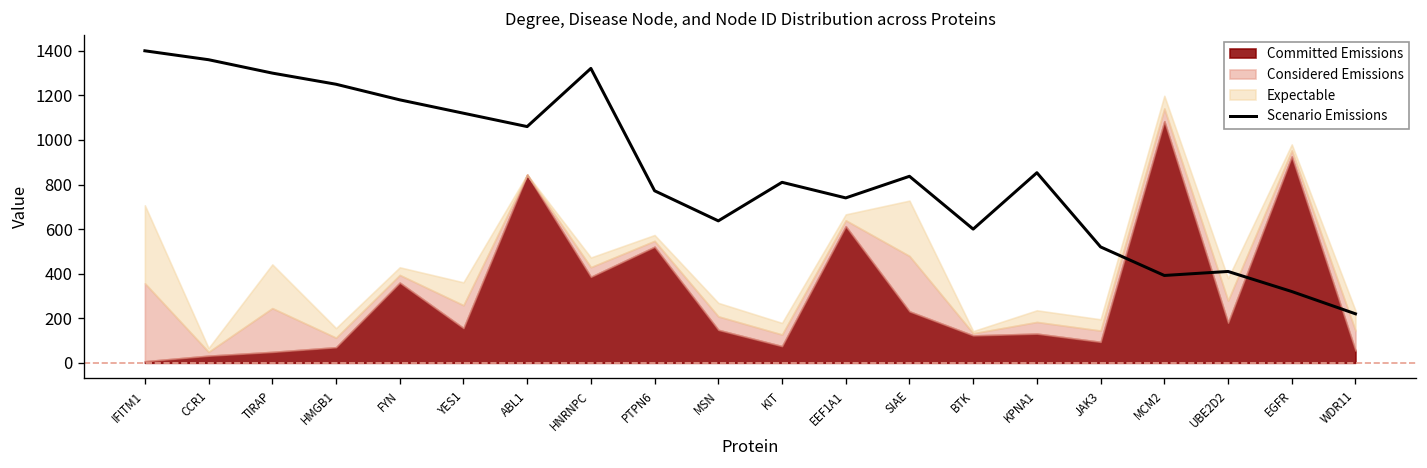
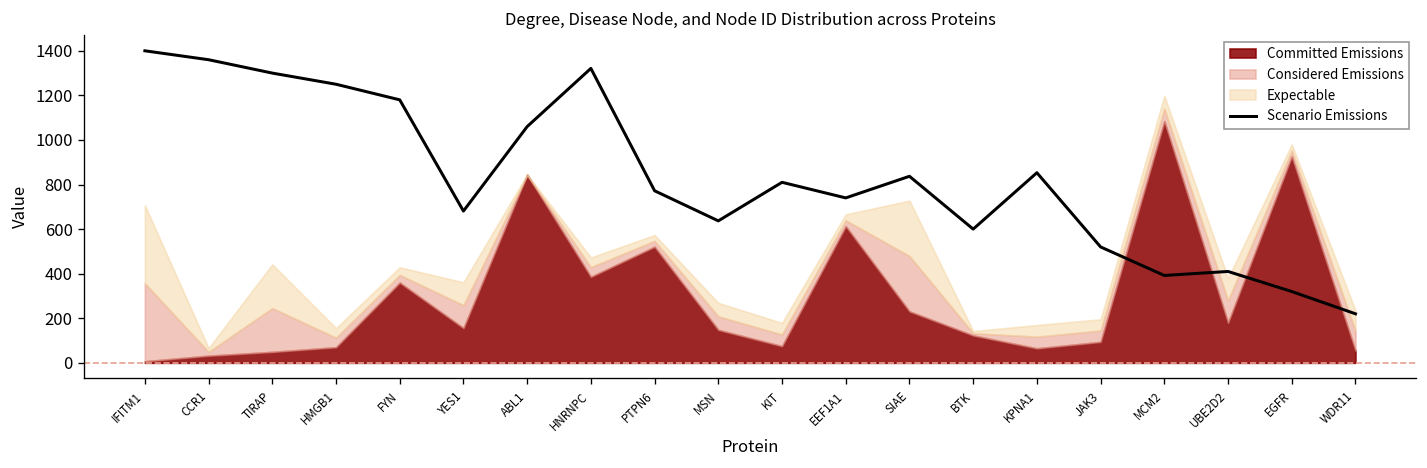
Scenario Emissions, YES1: 1120 -> 680
Committed Emissions, KPNA1: 130 -> 70
